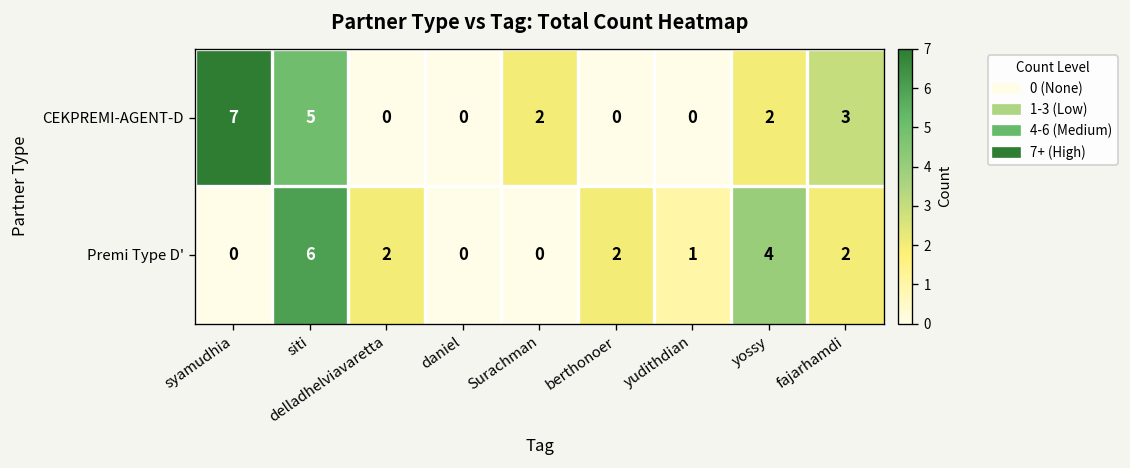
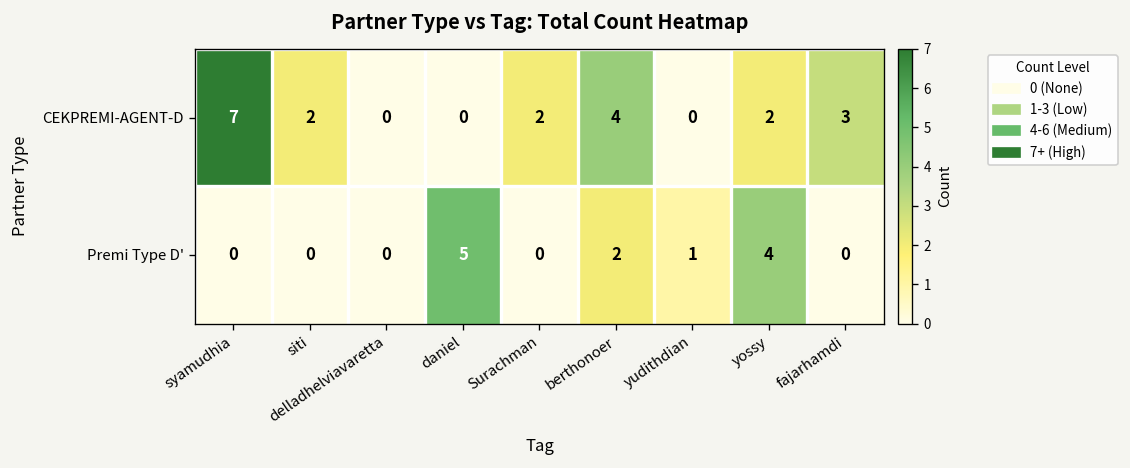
CEKPREMI-AGENT-D, siti: 5 -> 2
CEKPREMI-AGENT-D, berthonoer: 0 -> 4
Premi Type D', siti: 6 -> 0
Premi Type D', delladhelviavaretta: 2 -> 0
Premi Type D', daniel: 0 -> 5
Premi Type D', fajarhamdi: 2 -> 0
